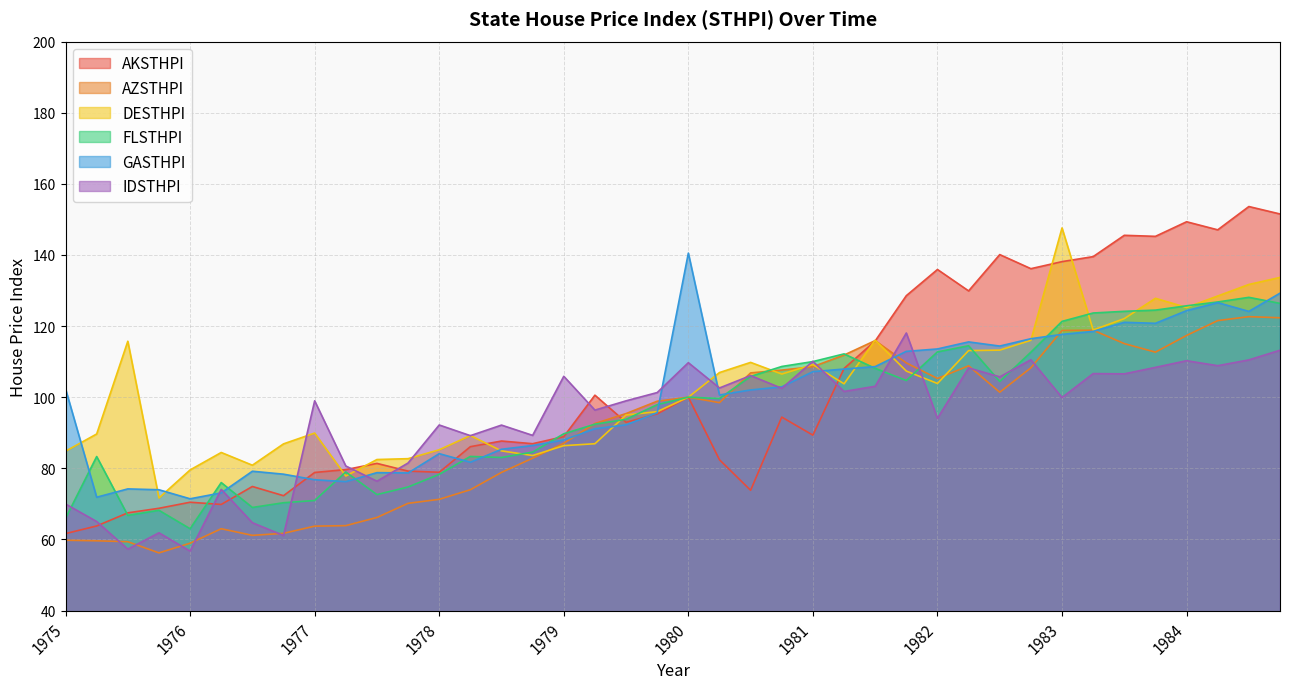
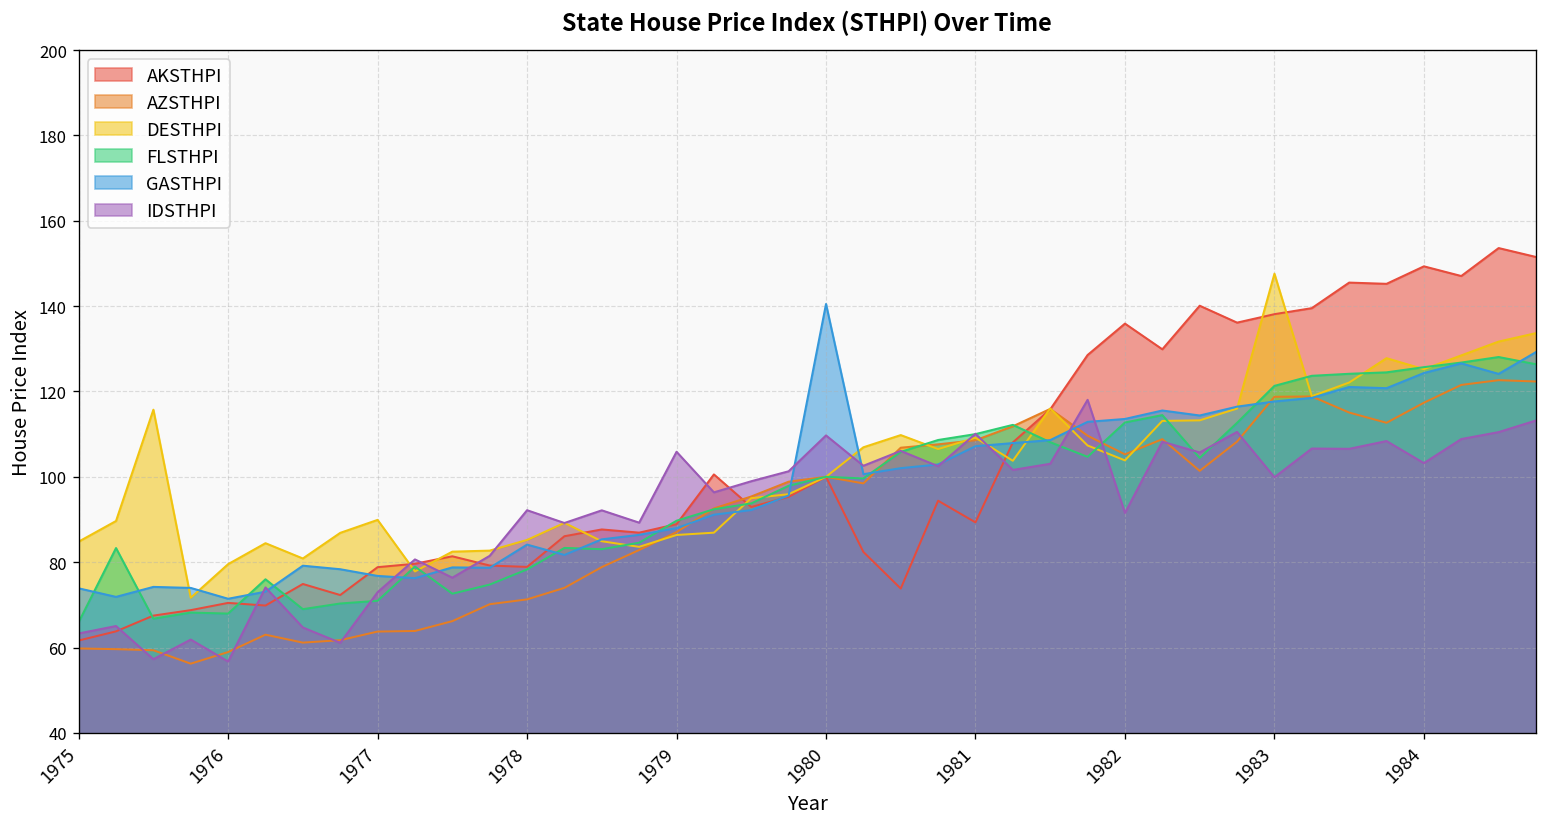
GASTHPI, 1975: 102 -> 74
IDSTHPI, 1975: 70 -> 63
FLSTHPI, 1976: 63 -> 68
IDSTHPI, 1977: 99 -> 73
IDSTHPI, 1982: 94 -> 92
IDSTHPI, 1984: 110 -> 103
